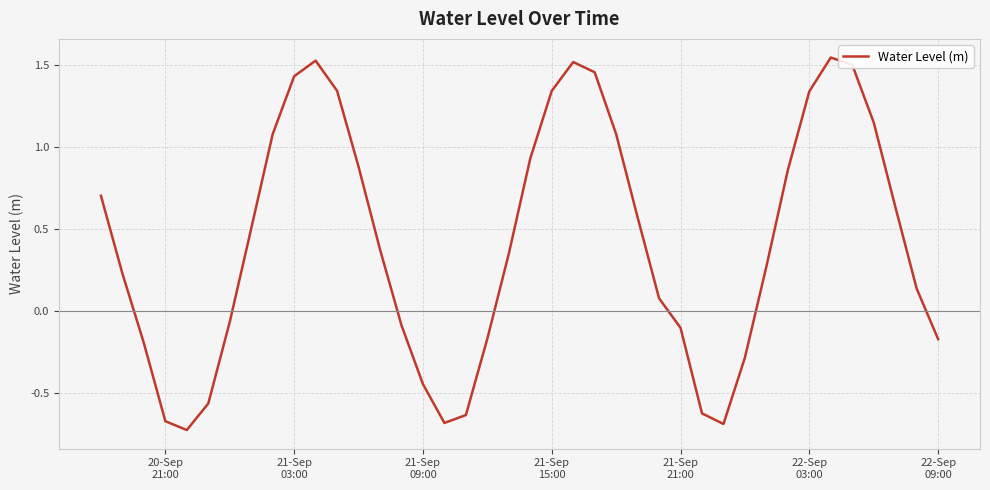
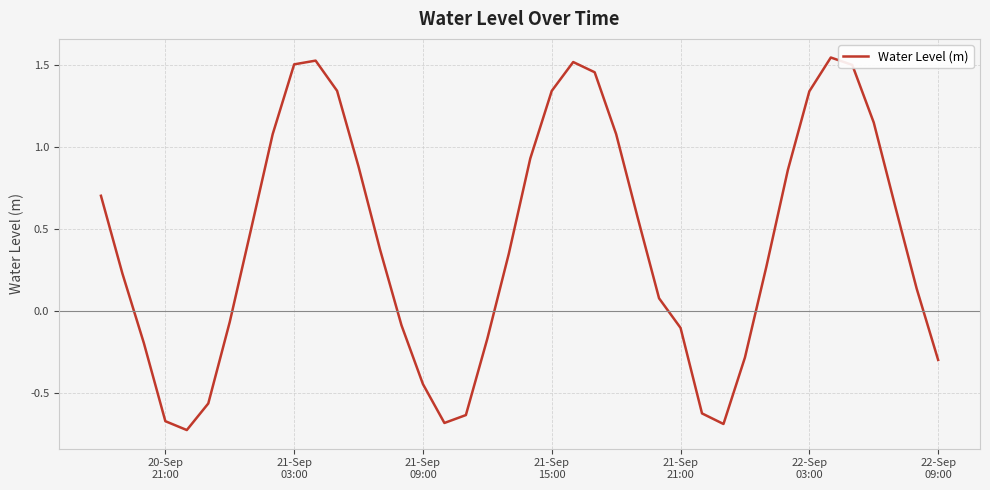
21-Sep 03:00: 1.43 -> 1.50
22-Sep 09:00: -0.17 -> -0.30
